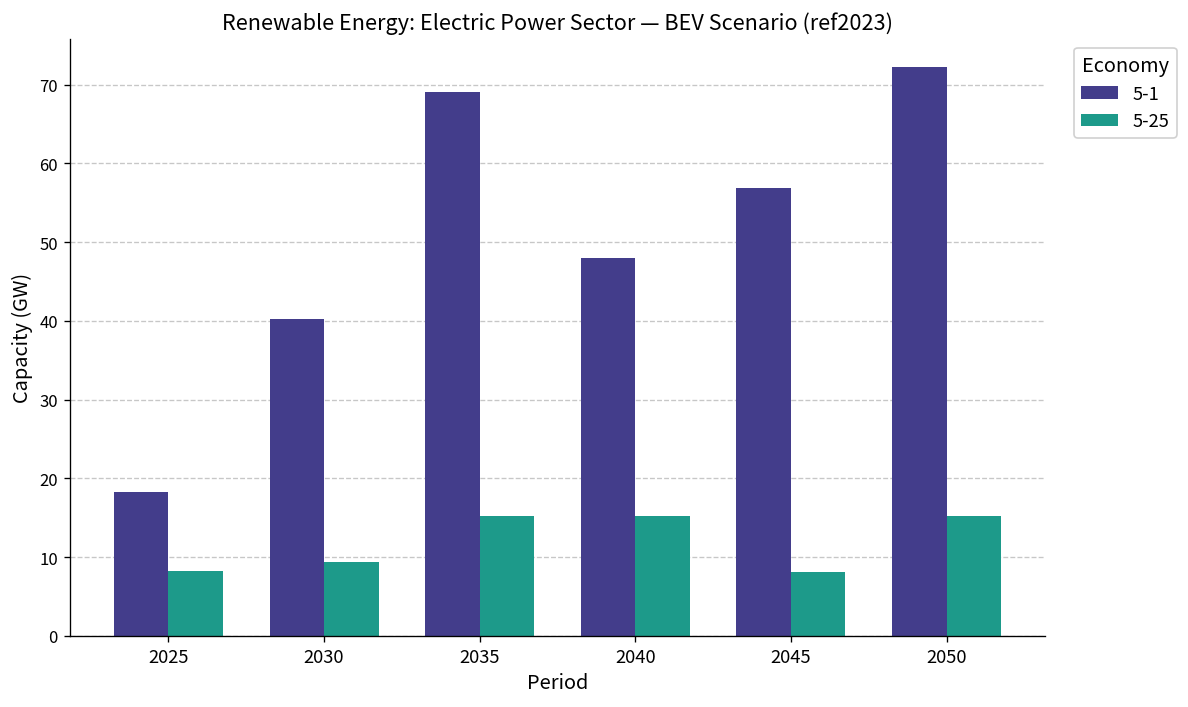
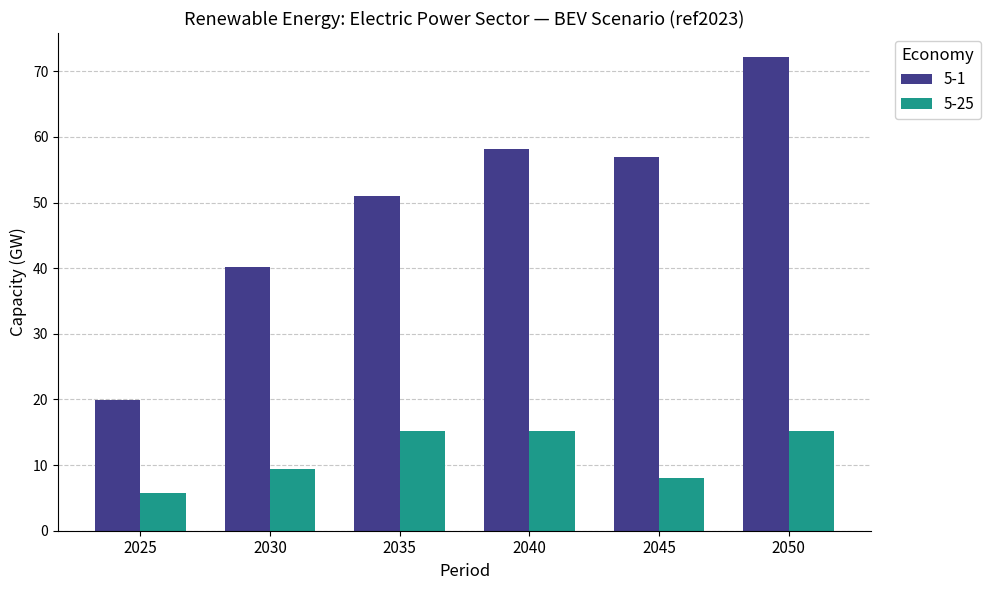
5-1, 2025: 18 -> 20
5-25, 2025: 8 -> 6
5-1, 2035: 69 -> 51
5-1, 2040: 48 -> 58
